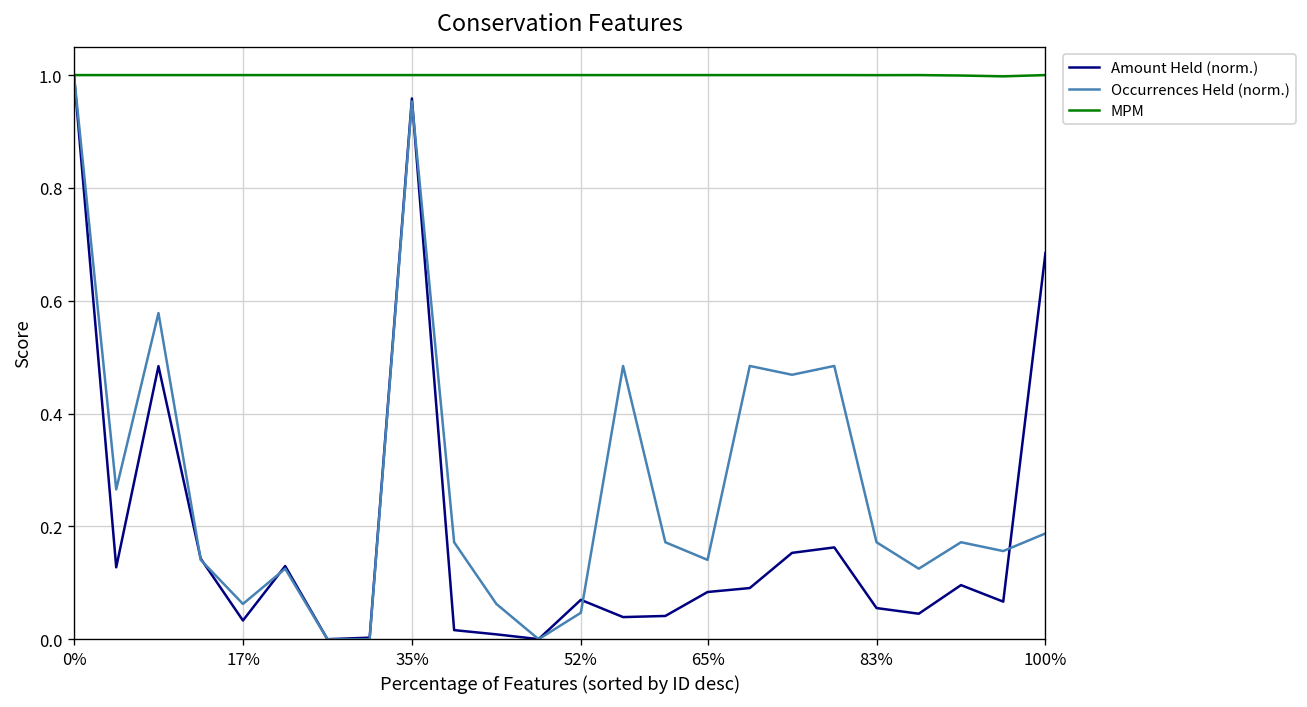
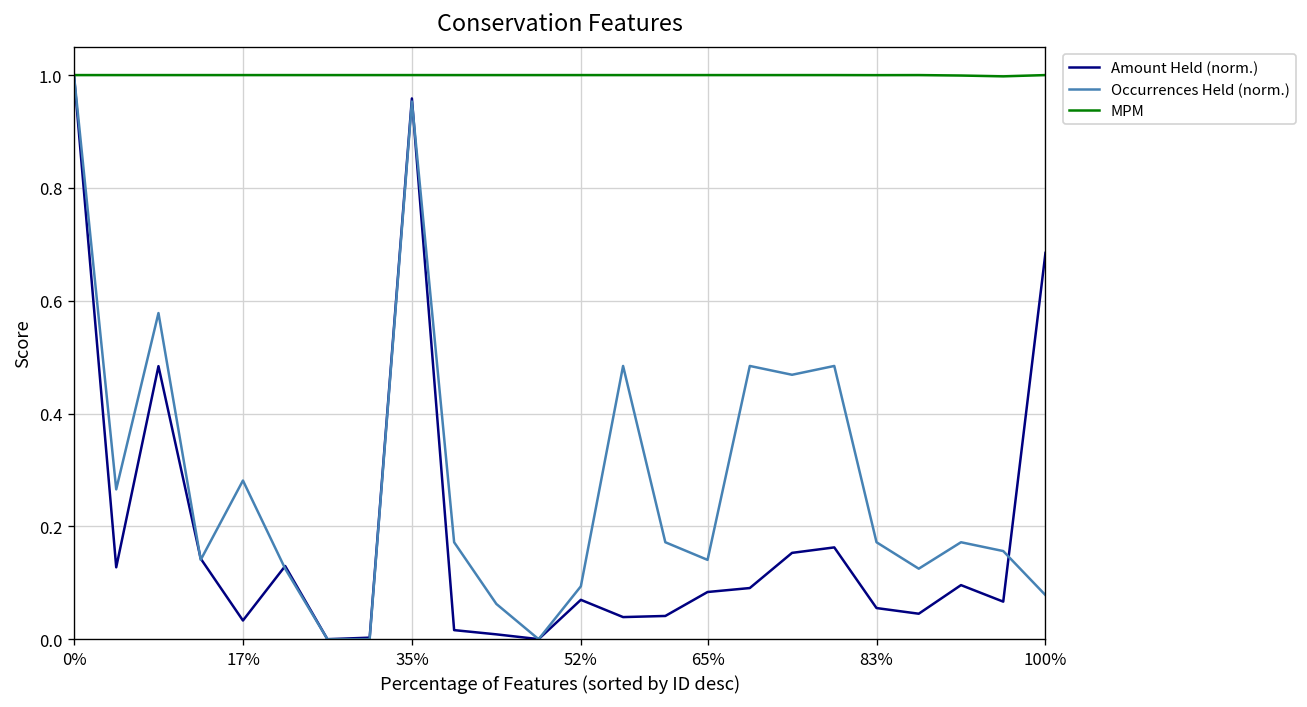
Occurrences Held (norm.), 17%: 0.06 -> 0.28
Occurrences Held (norm.), 52%: 0.05 -> 0.09
Occurrences Held (norm.), 100%: 0.19 -> 0.08
